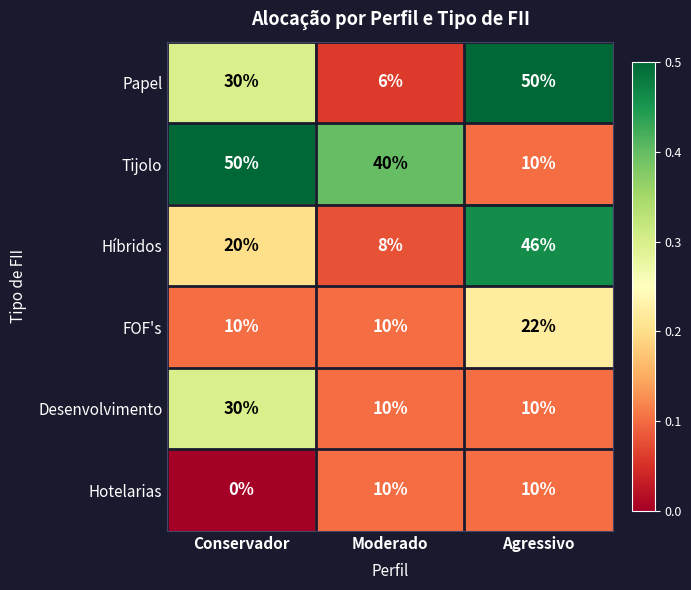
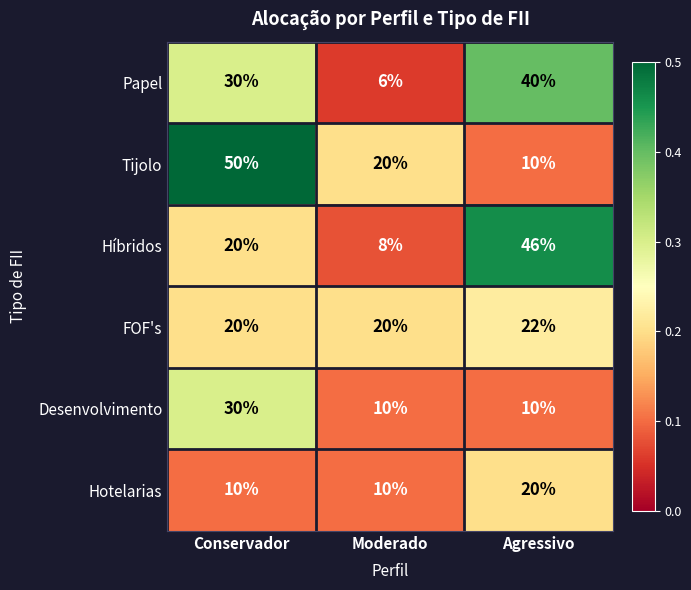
Papel, Agressivo: 50% -> 40%
Tijolo, Moderado: 40% -> 20%
FOF's, Conservador: 10% -> 20%
FOF's, Moderado: 10% -> 20%
Hotelarias, Conservador: 0% -> 10%
Hotelarias, Agressivo: 10% -> 20%
